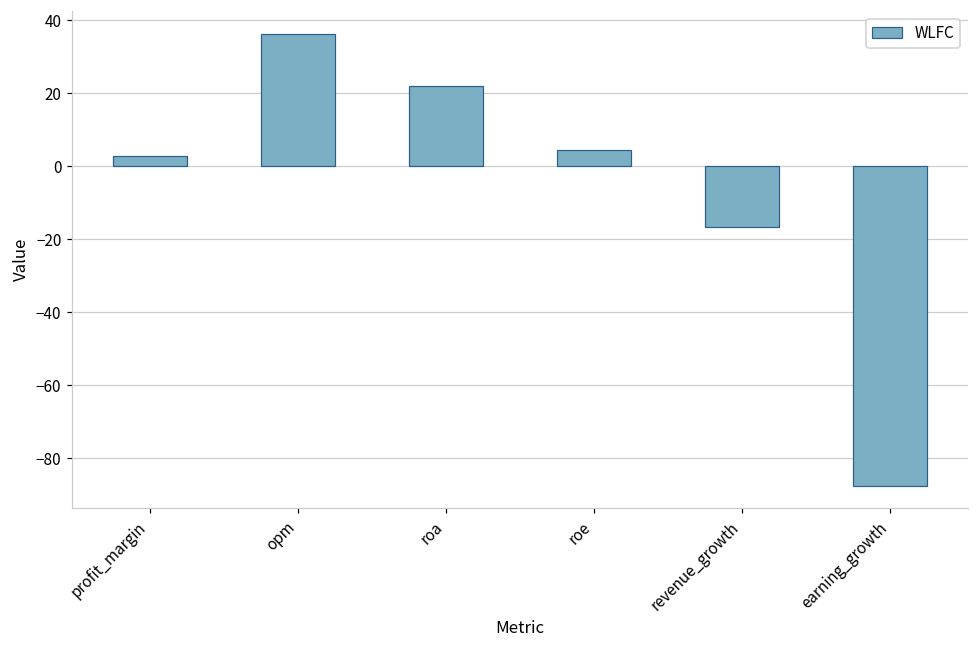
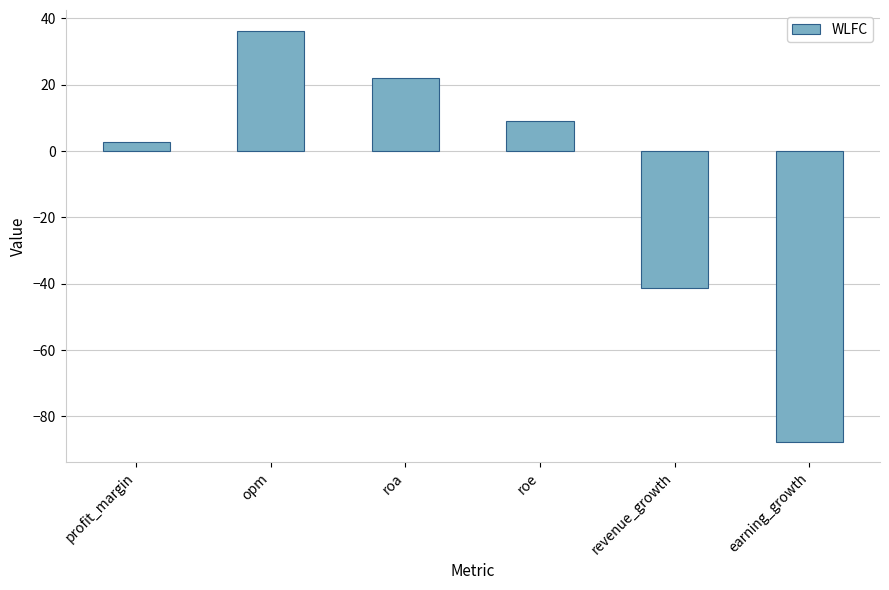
roe: 4 -> 9
revenue_growth: -17 -> -41
